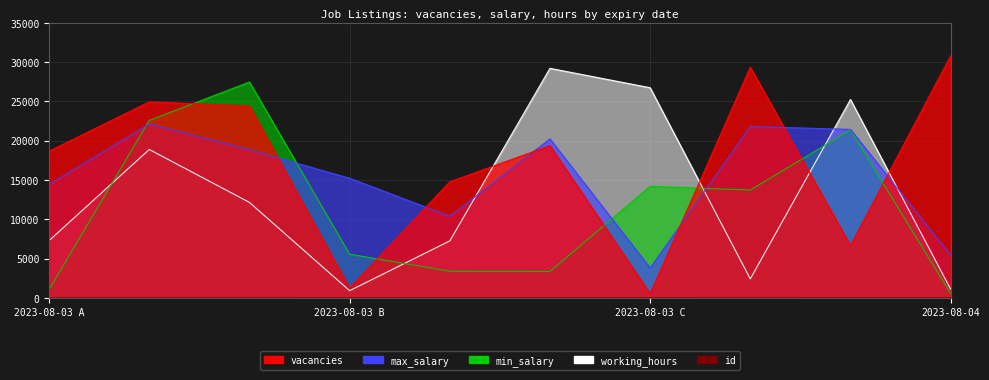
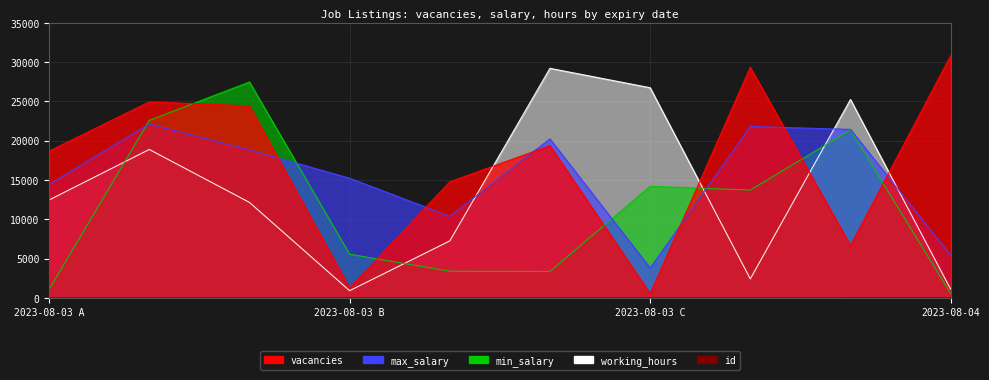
working_hours, 2023-08-03 A: 7000 -> 12000
